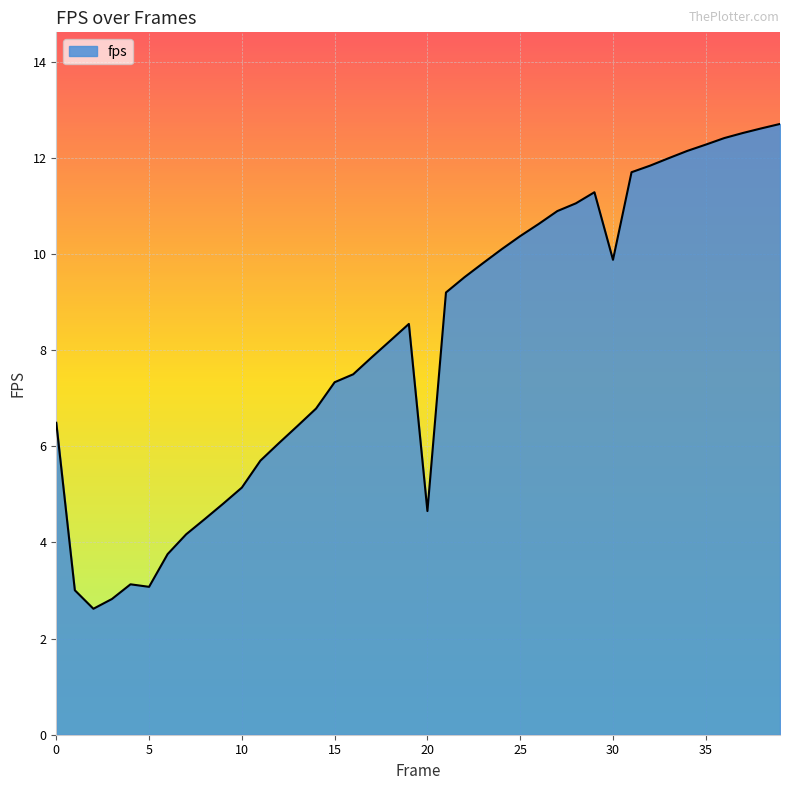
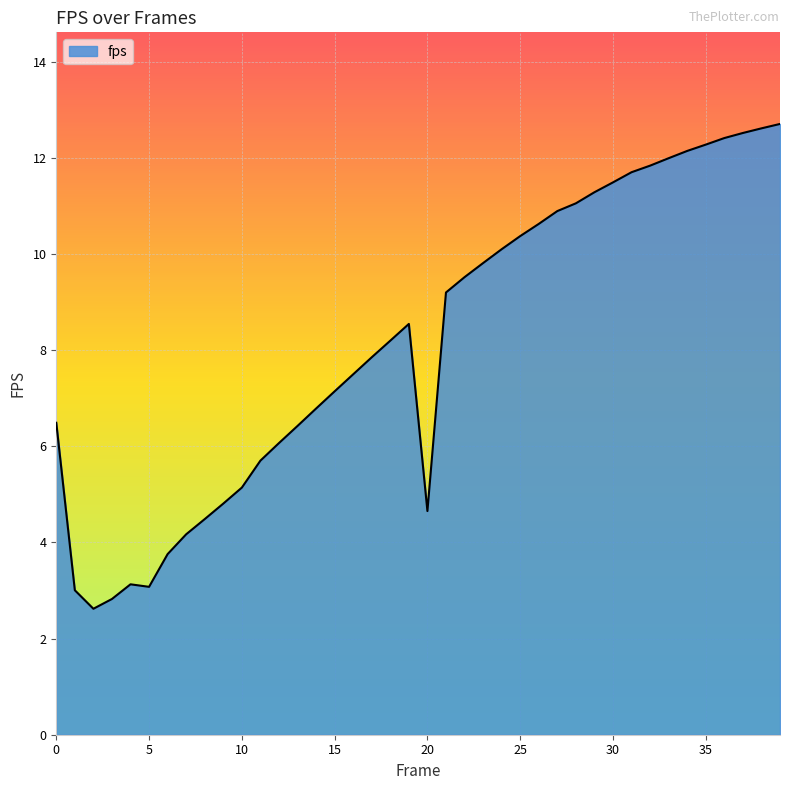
15: 7.3 -> 7.1
30: 9.9 -> 11.5
